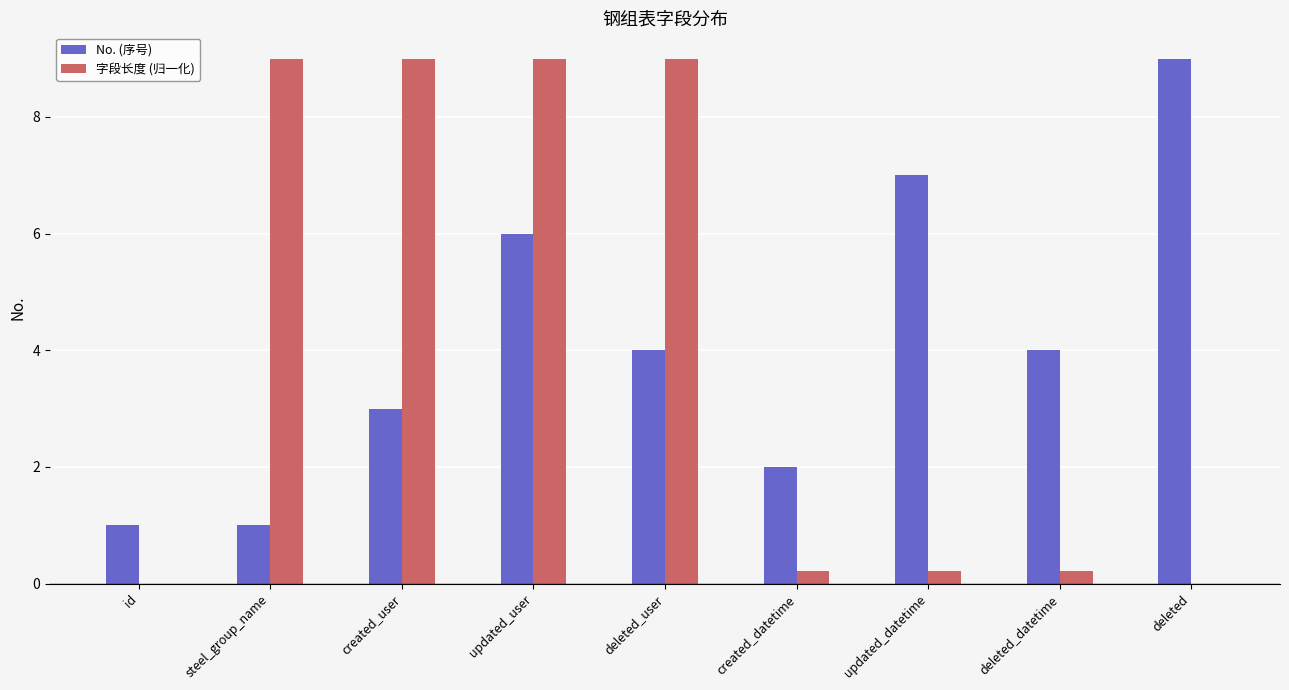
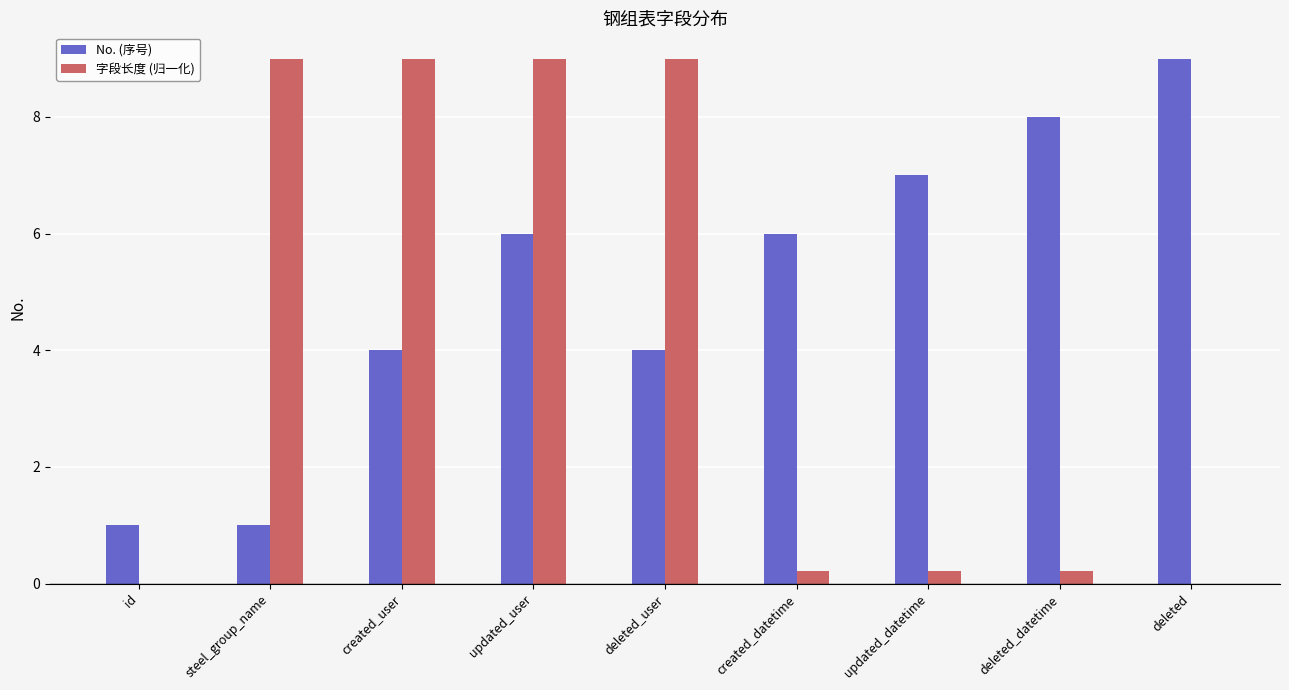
No. (序号), created_user: 3 -> 4
No. (序号), created_datetime: 2 -> 6
No. (序号), deleted_datetime: 4 -> 8
